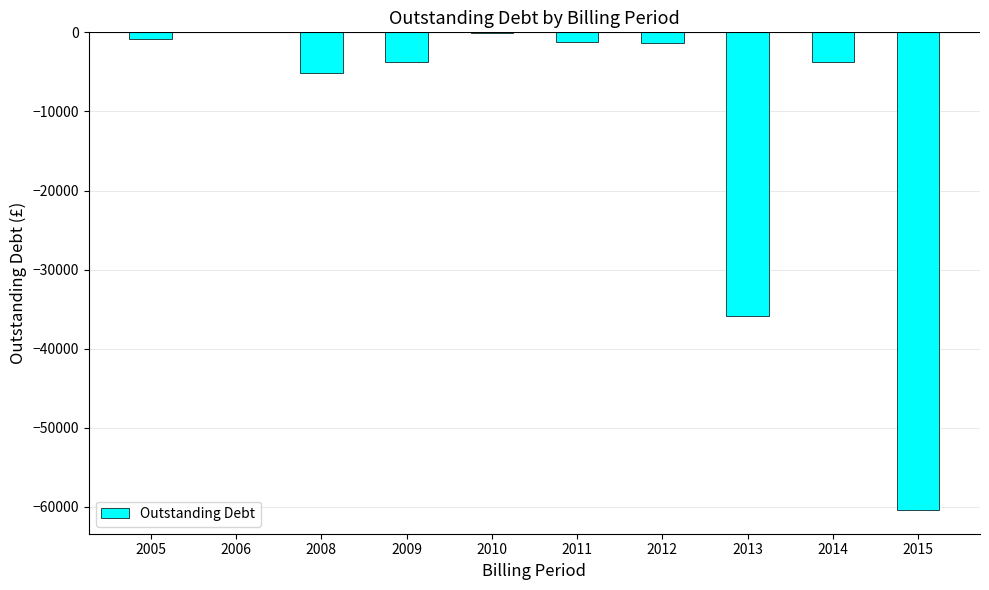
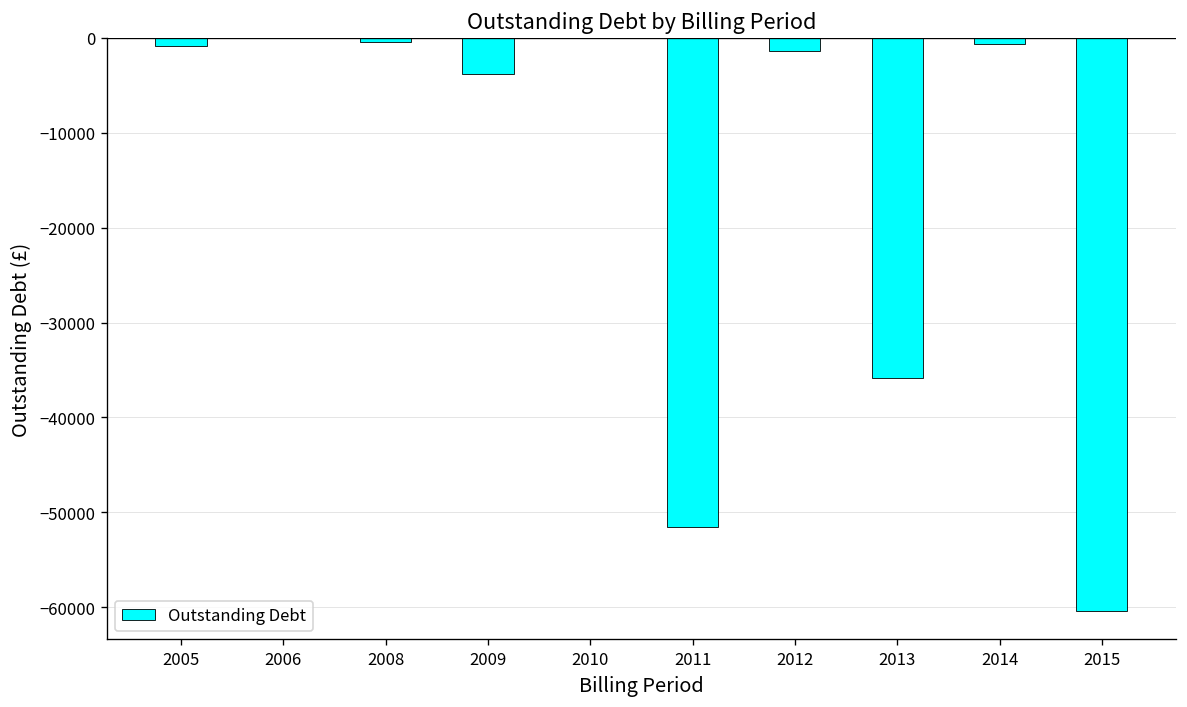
2008: -5000 -> 0
2011: -1000 -> -52000
2014: -4000 -> -1000
